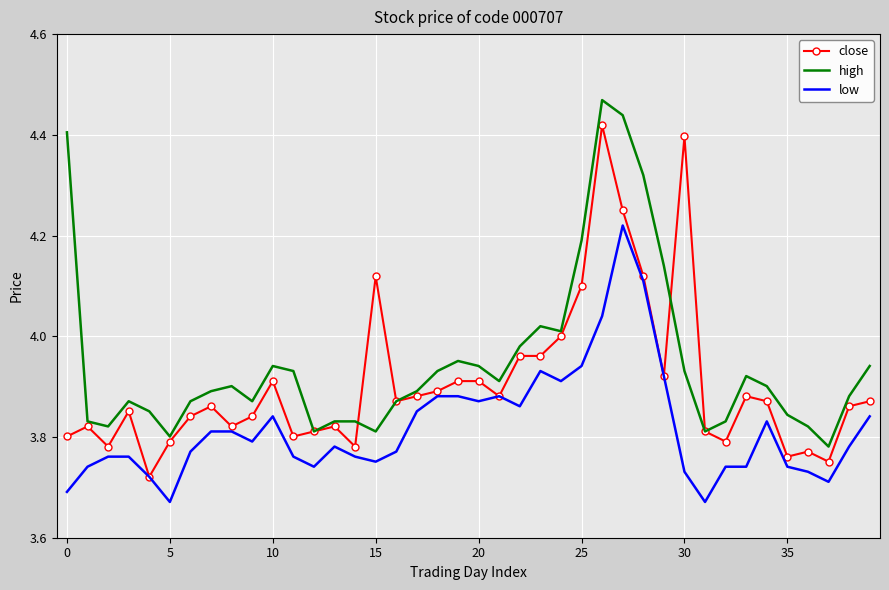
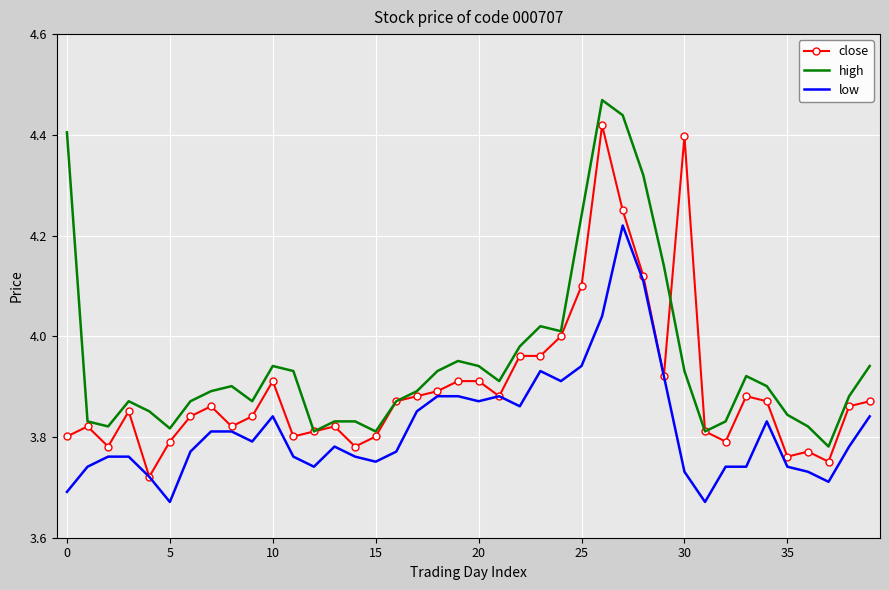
high, 5: 3.80 -> 3.82
close, 15: 4.12 -> 3.80
high, 25: 4.19 -> 4.24
